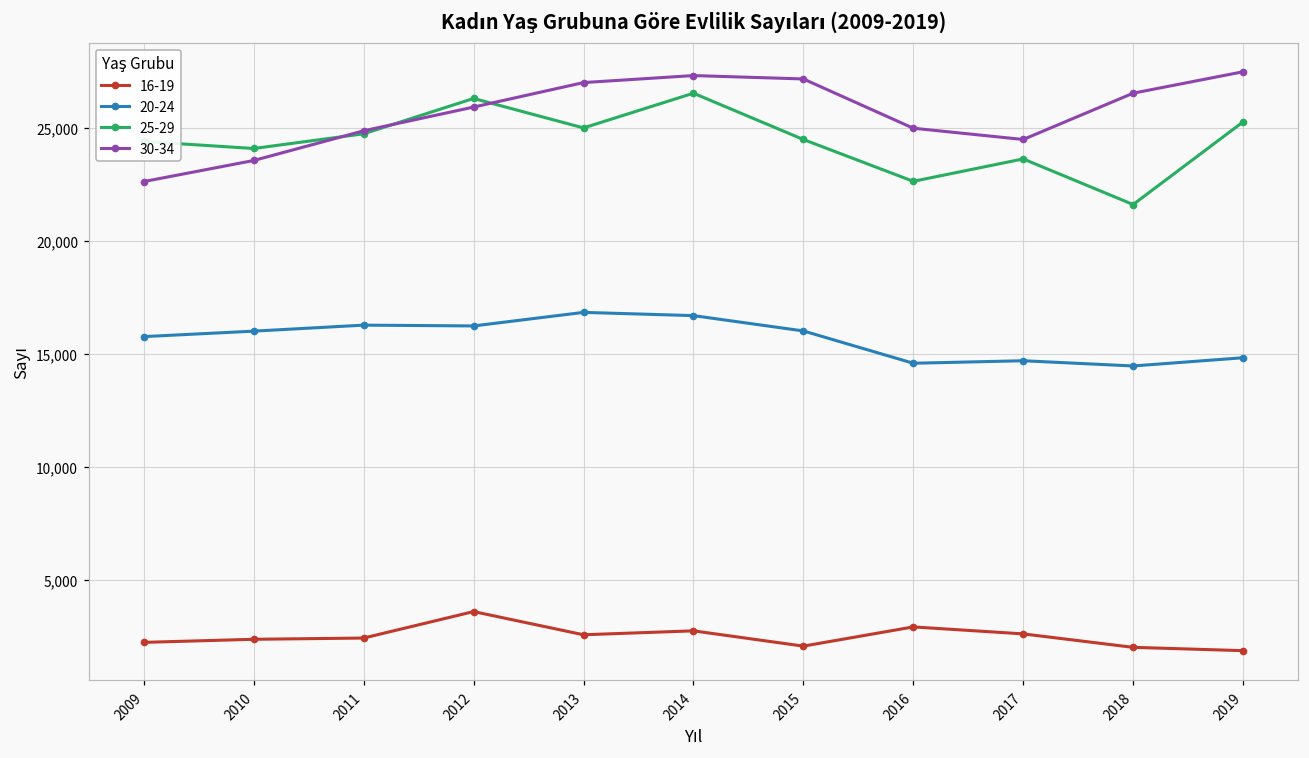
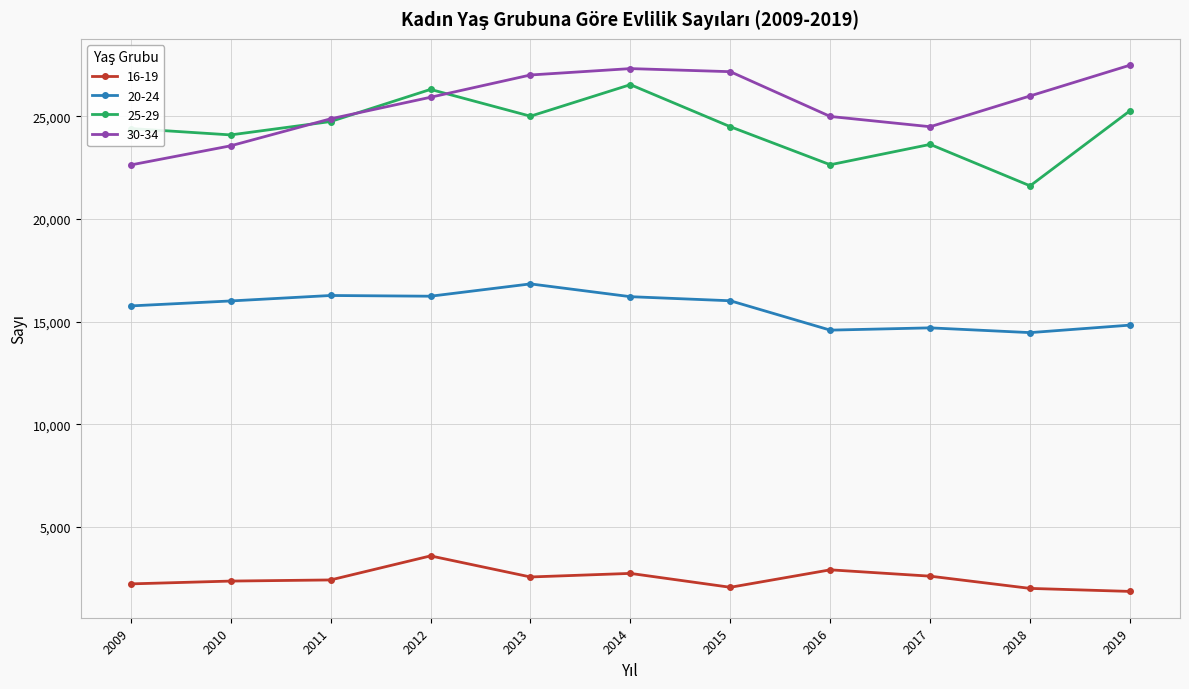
20-24, 2014: 16,700 -> 16,200
30-34, 2018: 26,600 -> 26,000
